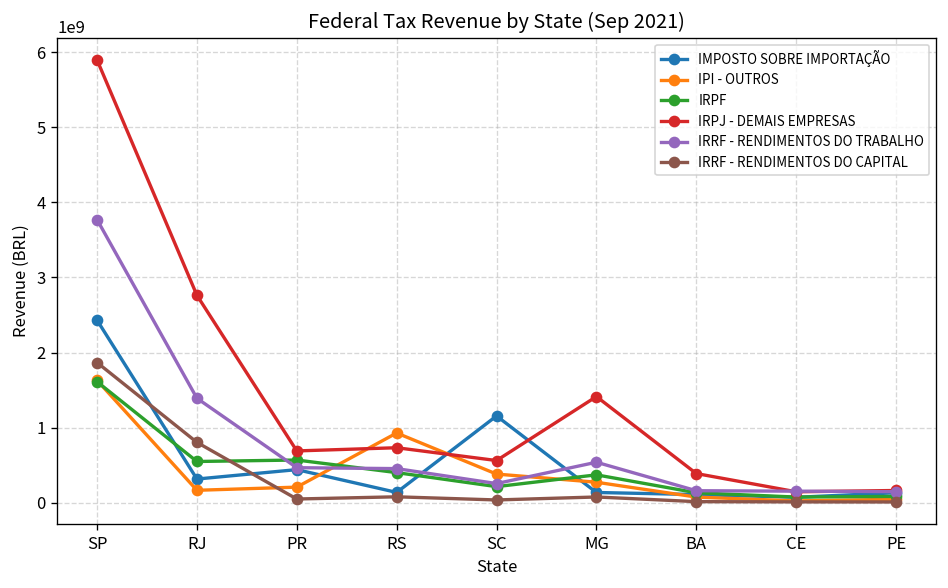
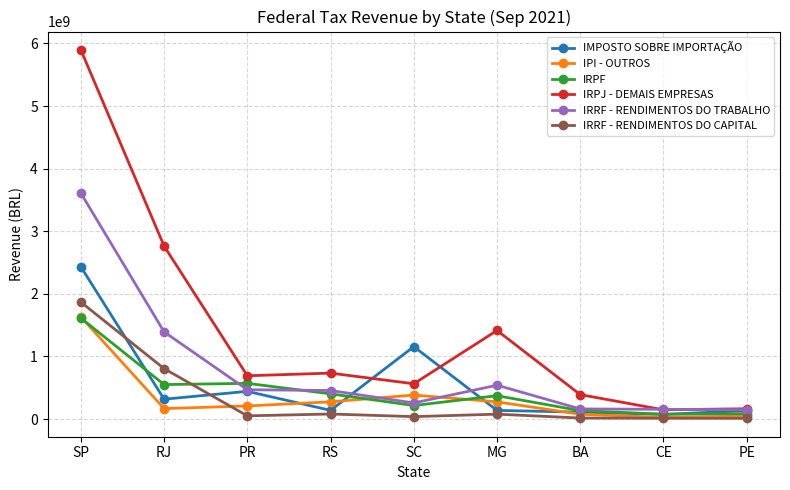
IRRF - RENDIMENTOS DO TRABALHO, SP: 3800000000 -> 3600000000
IPI - OUTROS, RS: 900000000 -> 300000000
